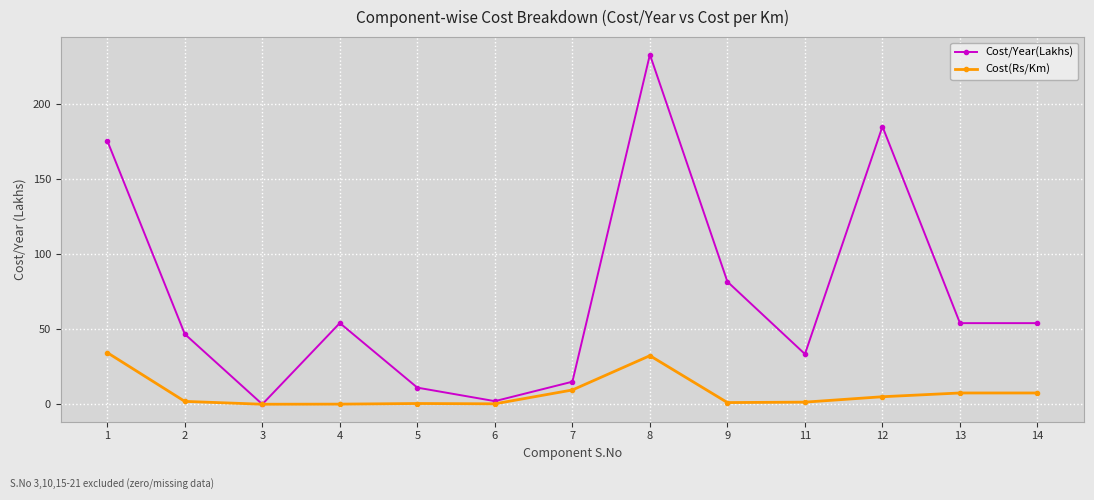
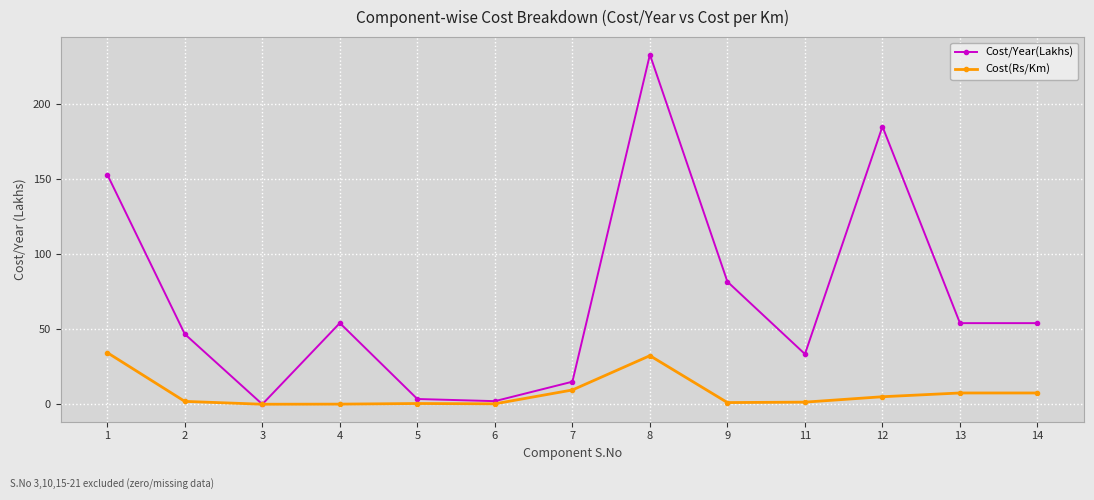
Cost/Year(Lakhs), 1: 175 -> 153
Cost/Year(Lakhs), 5: 11 -> 3
